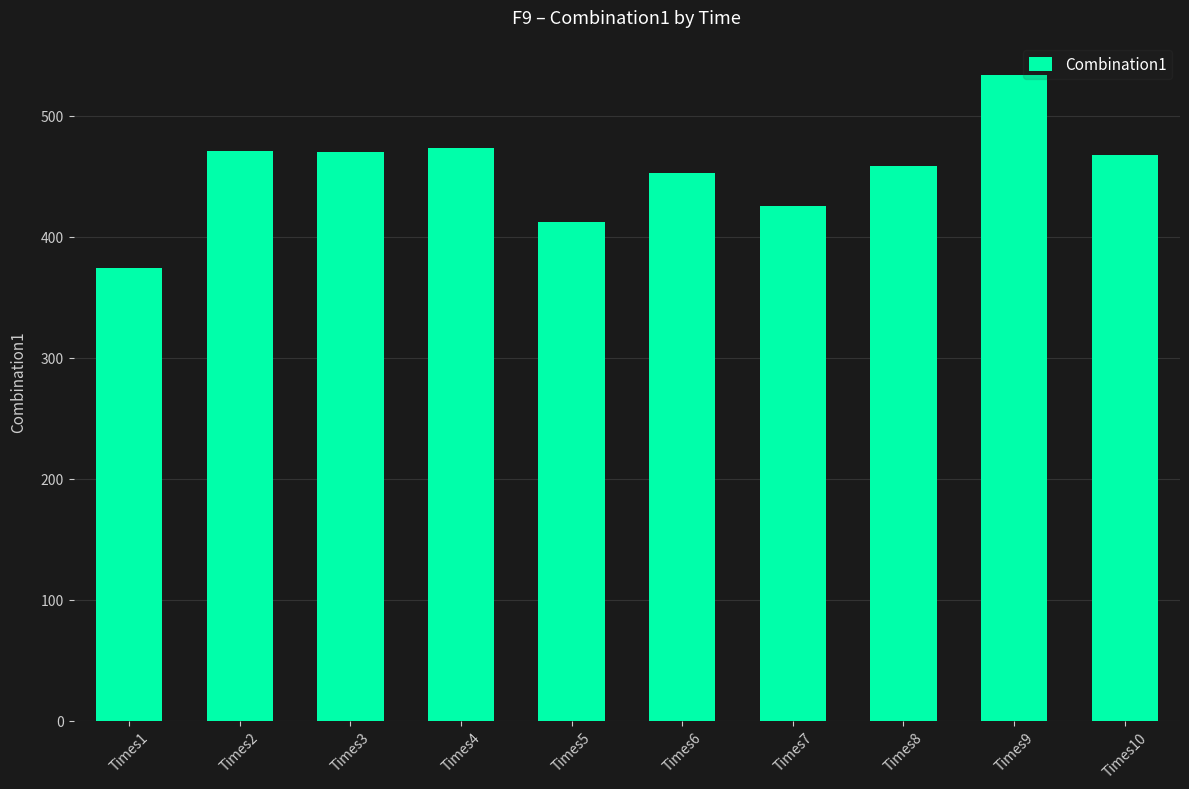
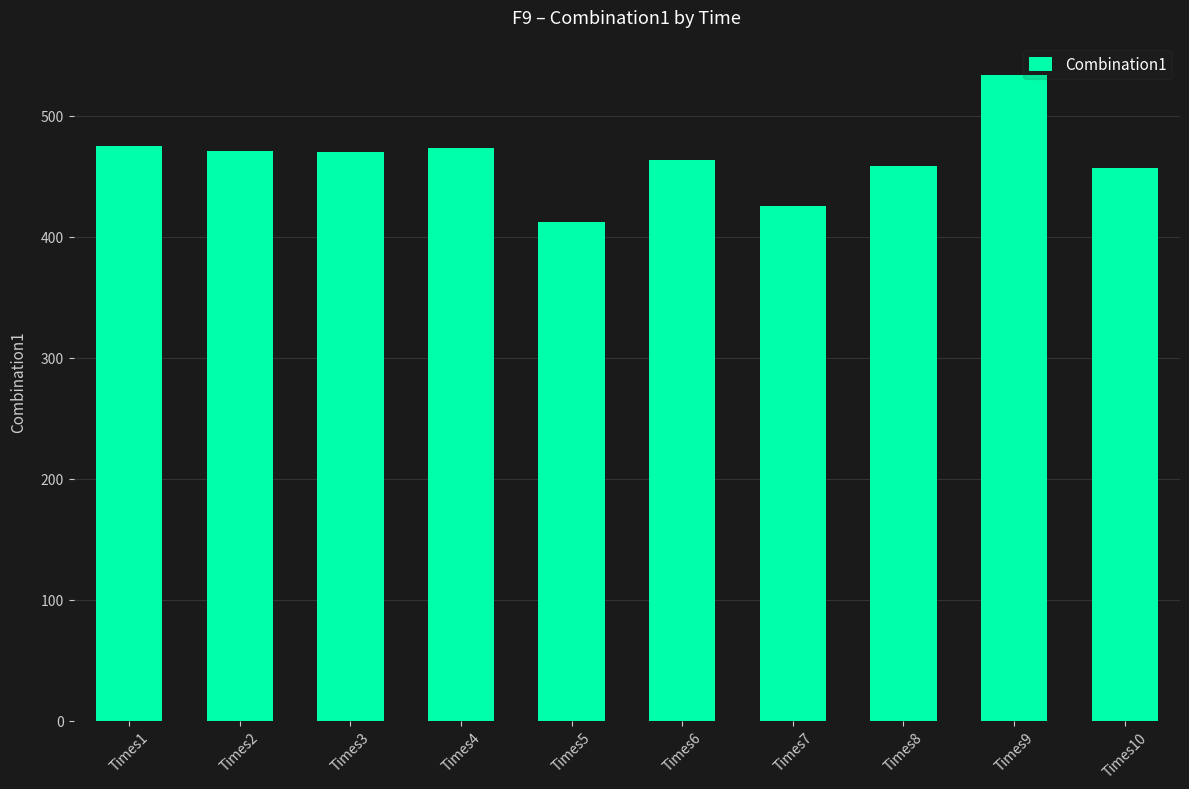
Times1: 375 -> 475
Times6: 453 -> 463
Times10: 467 -> 457
